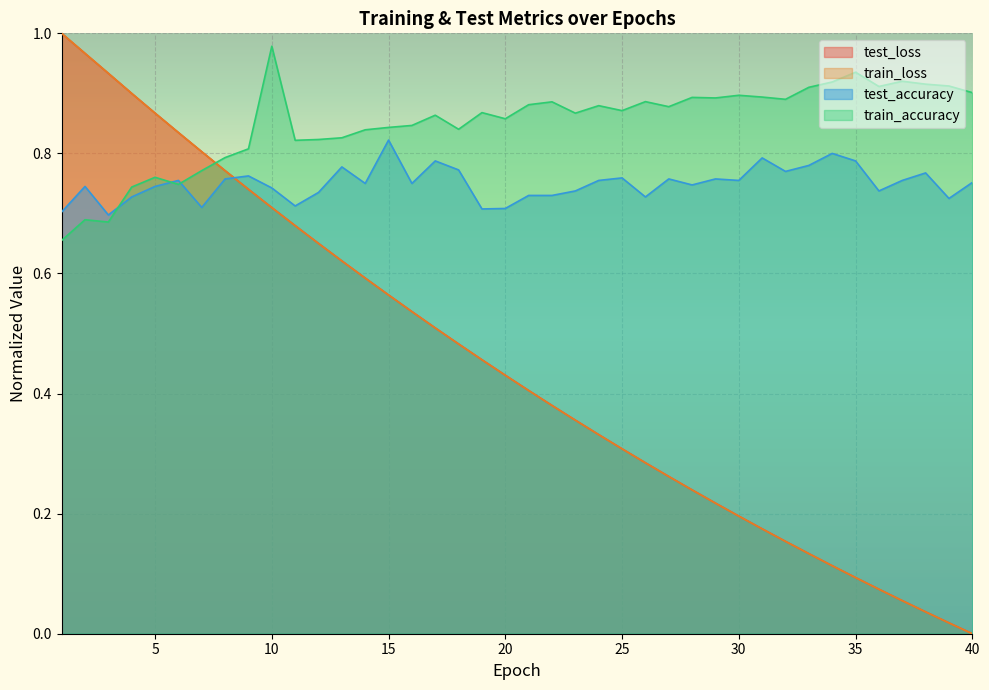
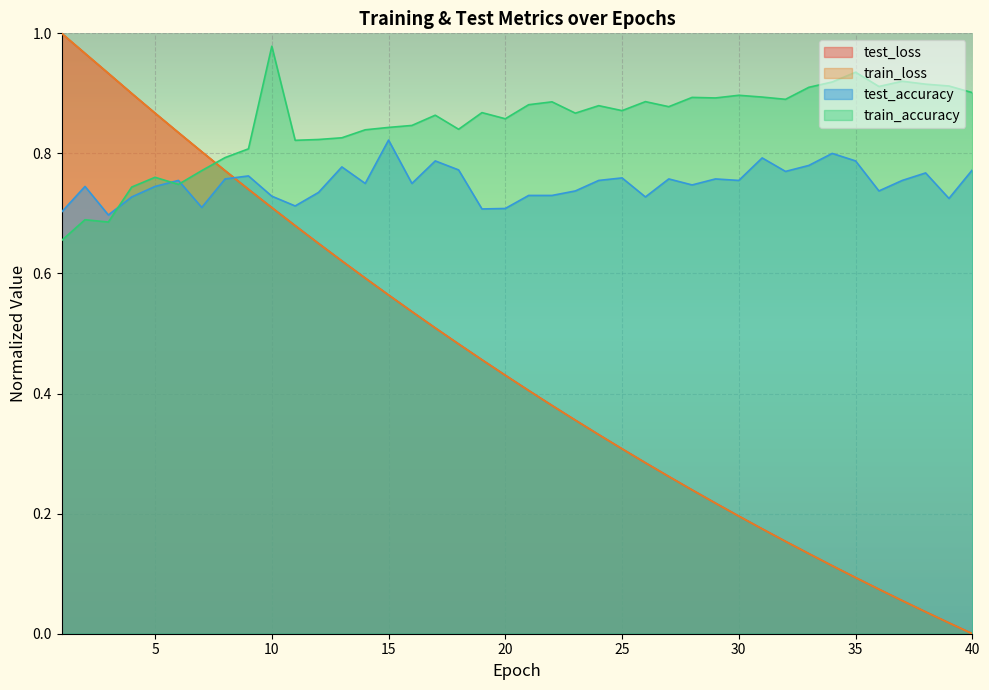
test_accuracy, 10: 0.74 -> 0.73
test_accuracy, 40: 0.75 -> 0.77
